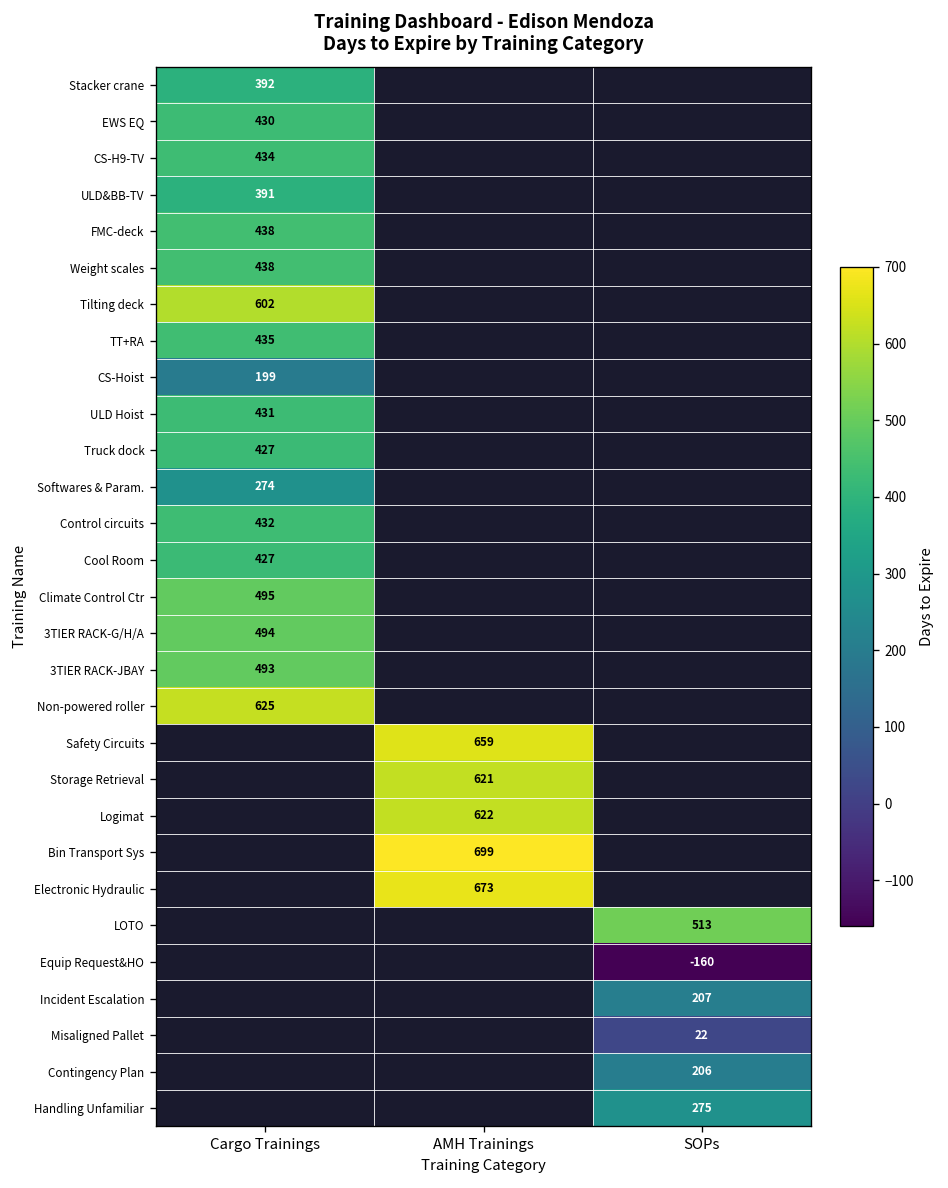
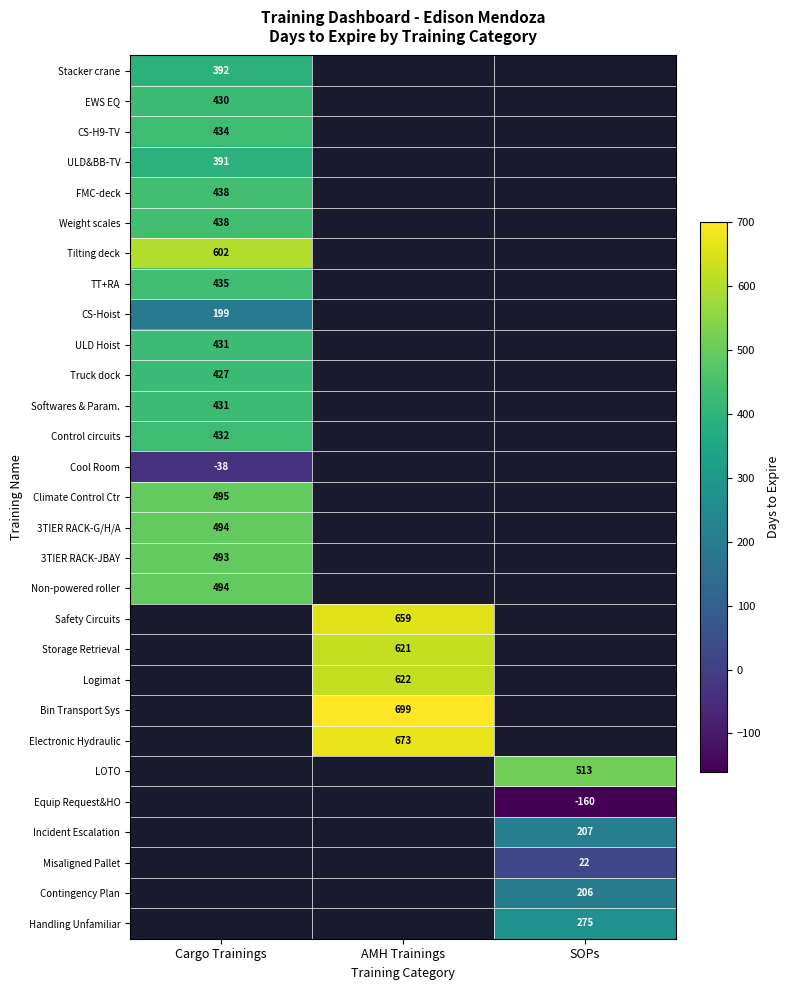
Softwares & Param., Cargo Trainings: 274 -> 431
Cool Room, Cargo Trainings: 427 -> -38
Non-powered roller, Cargo Trainings: 625 -> 494
